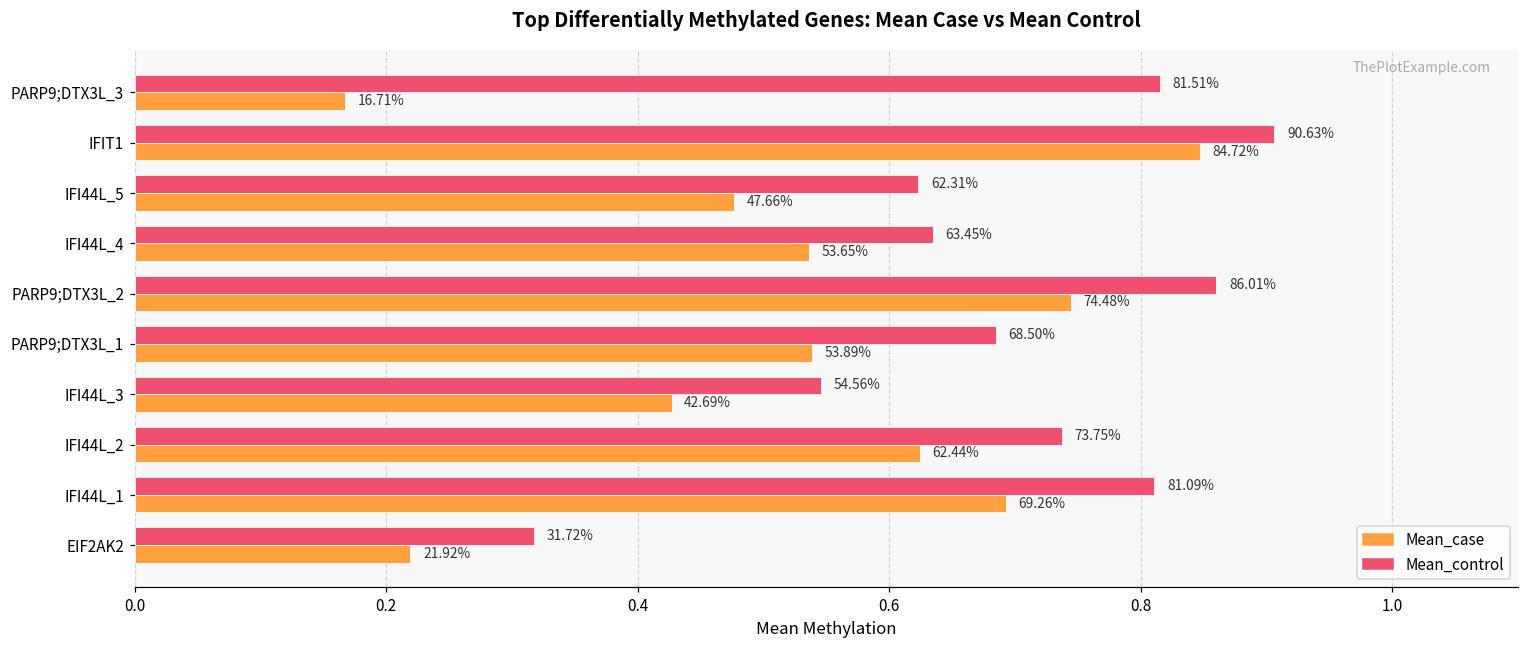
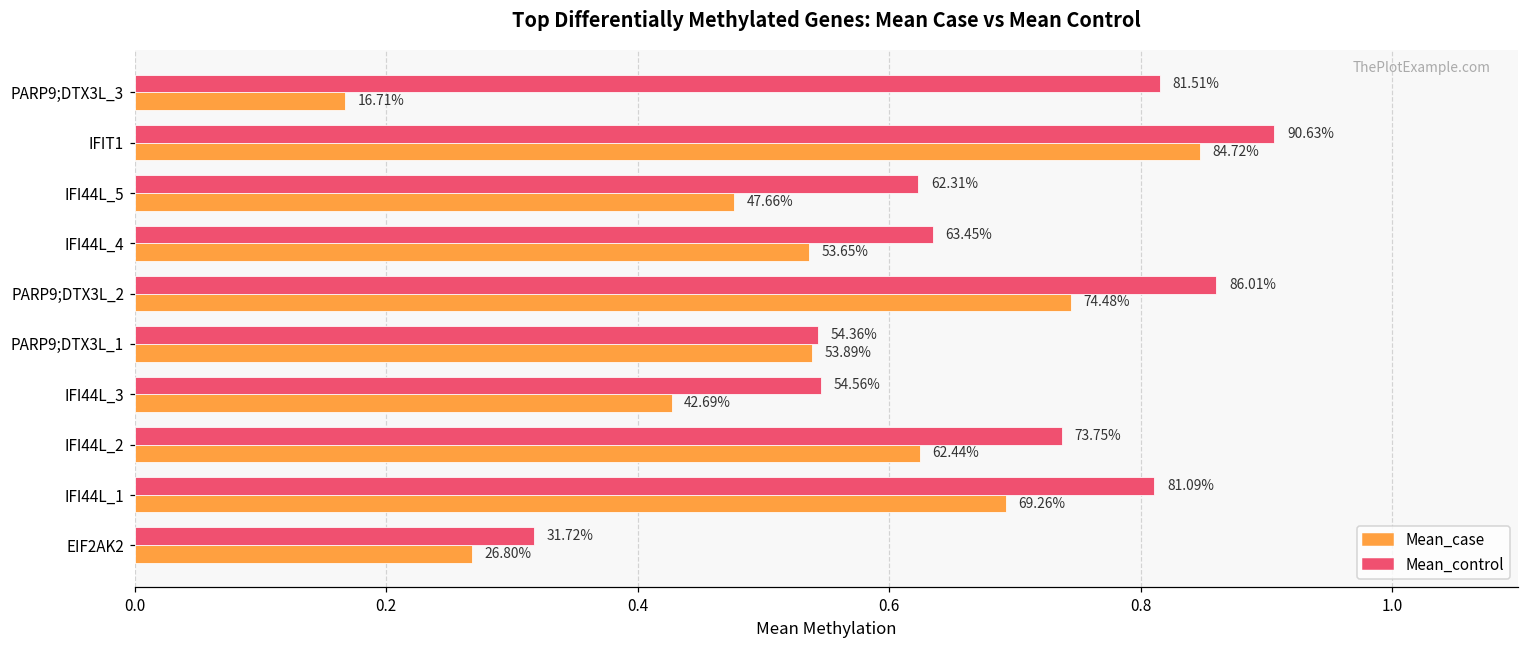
Mean_control, PARP9;DTX3L_1: 68.50% -> 54.36%
Mean_case, EIF2AK2: 21.92% -> 26.80%
